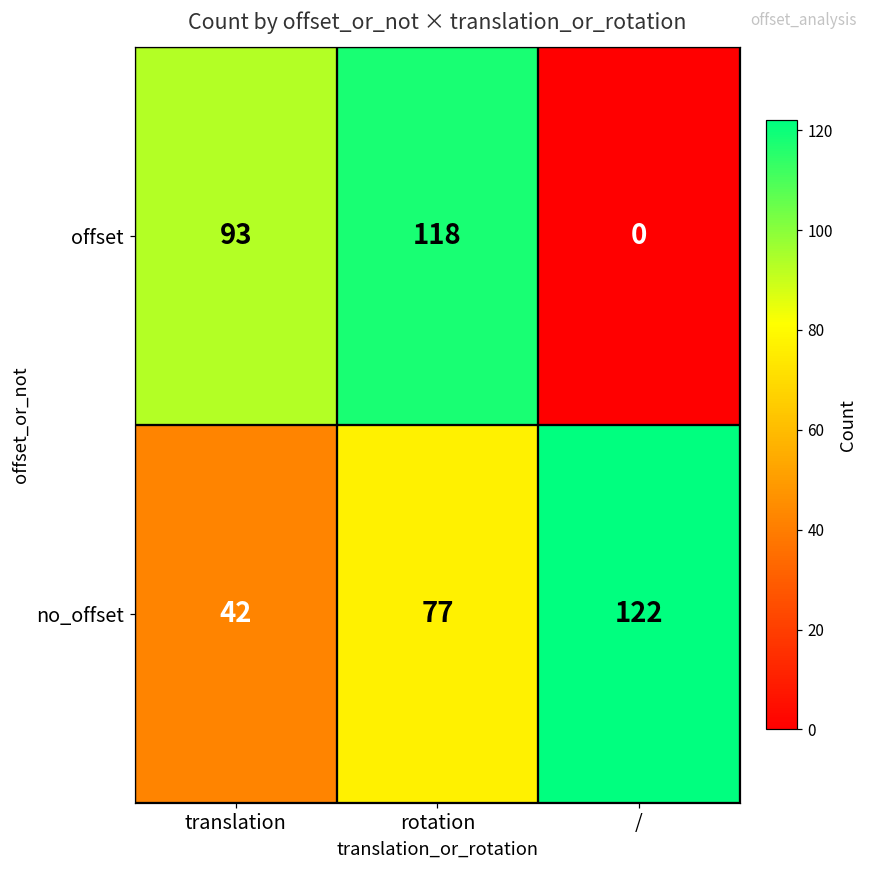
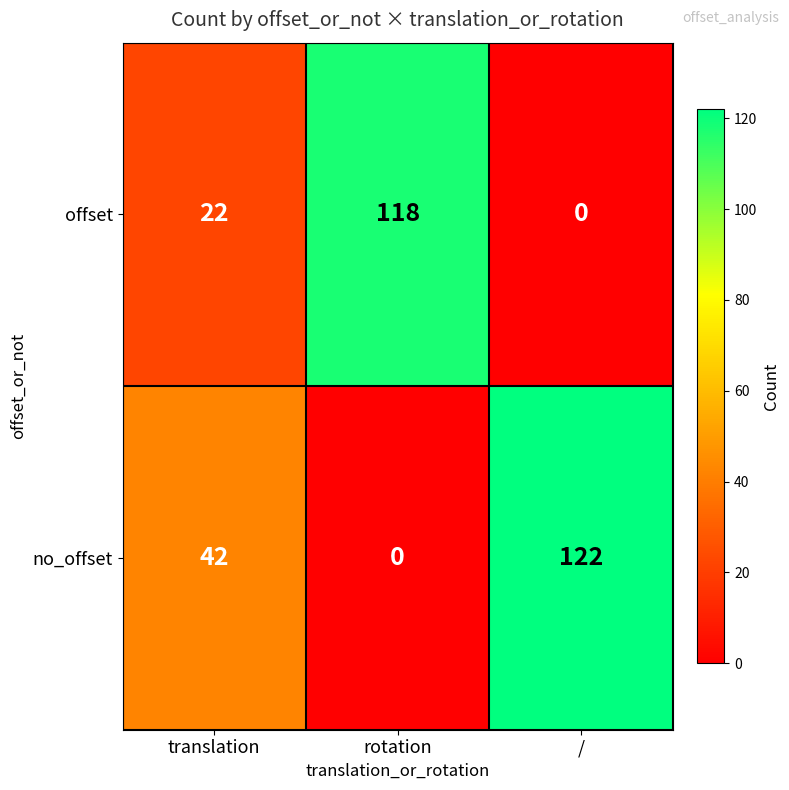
offset, translation: 93 -> 22
no_offset, rotation: 77 -> 0
